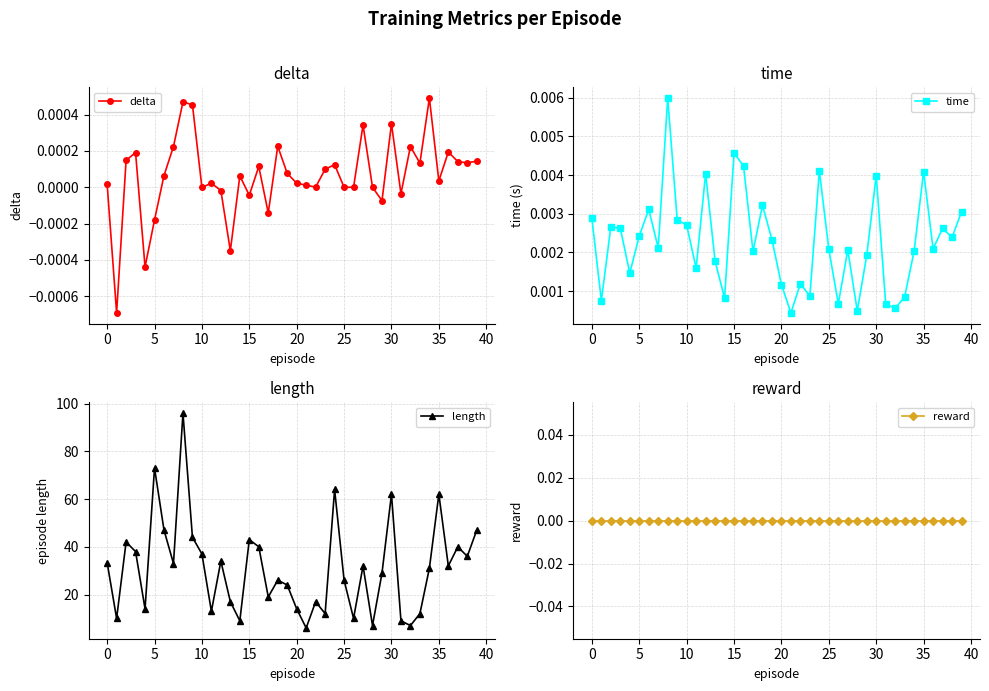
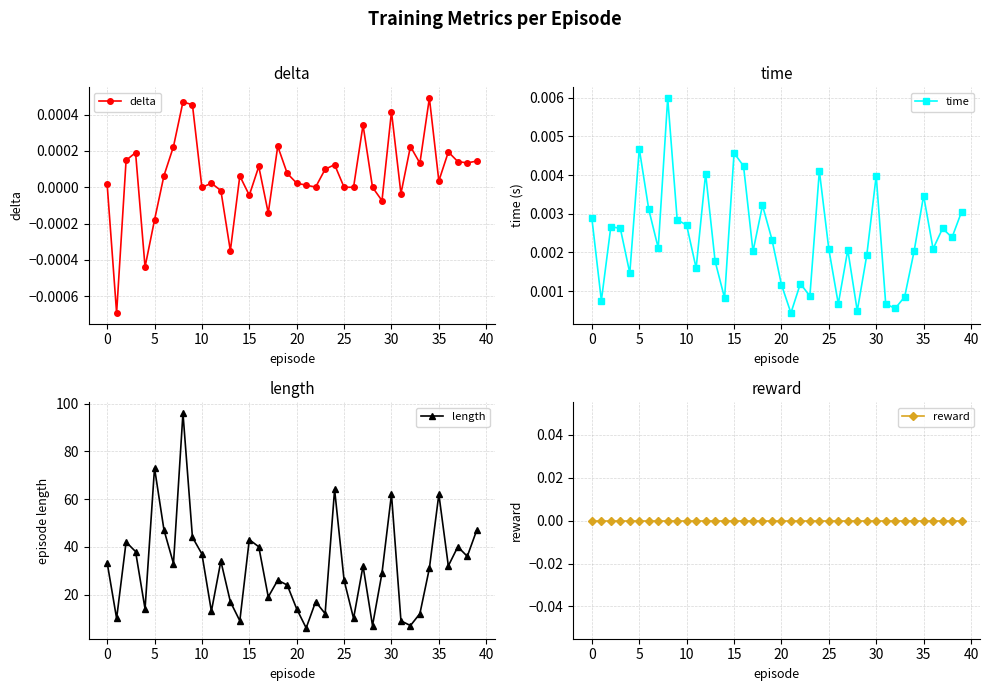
delta, 30: 0.00035 -> 0.00042
time, 5: 0.0024 -> 0.0047
time, 35: 0.0041 -> 0.0035
